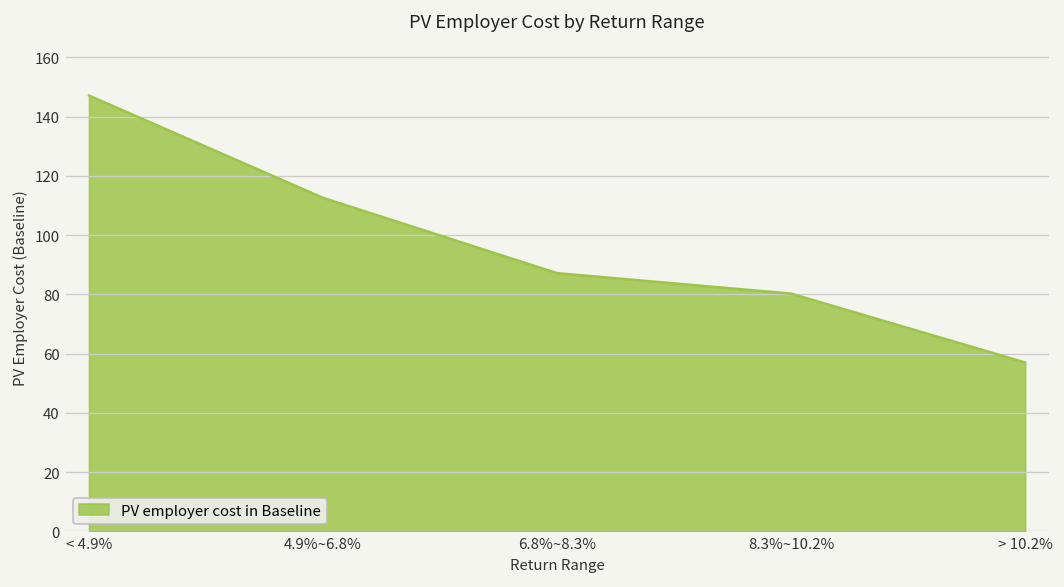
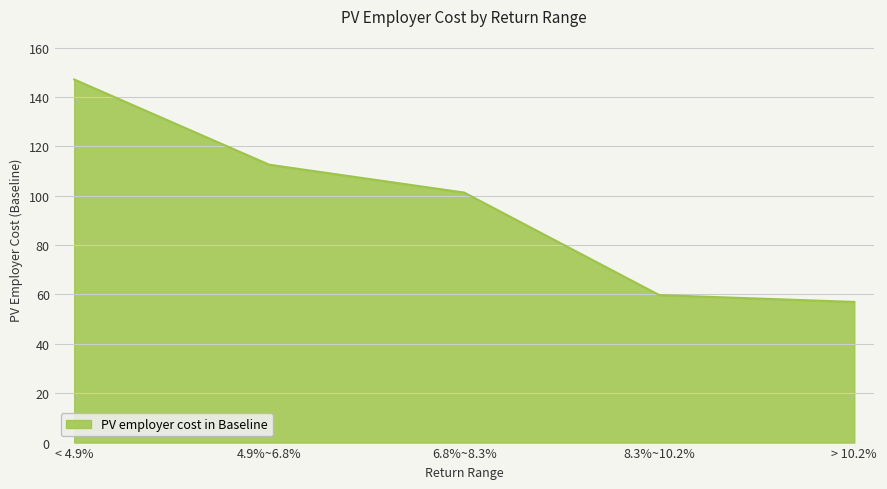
6.8%~8.3%: 87 -> 101
8.3%~10.2%: 80 -> 60
